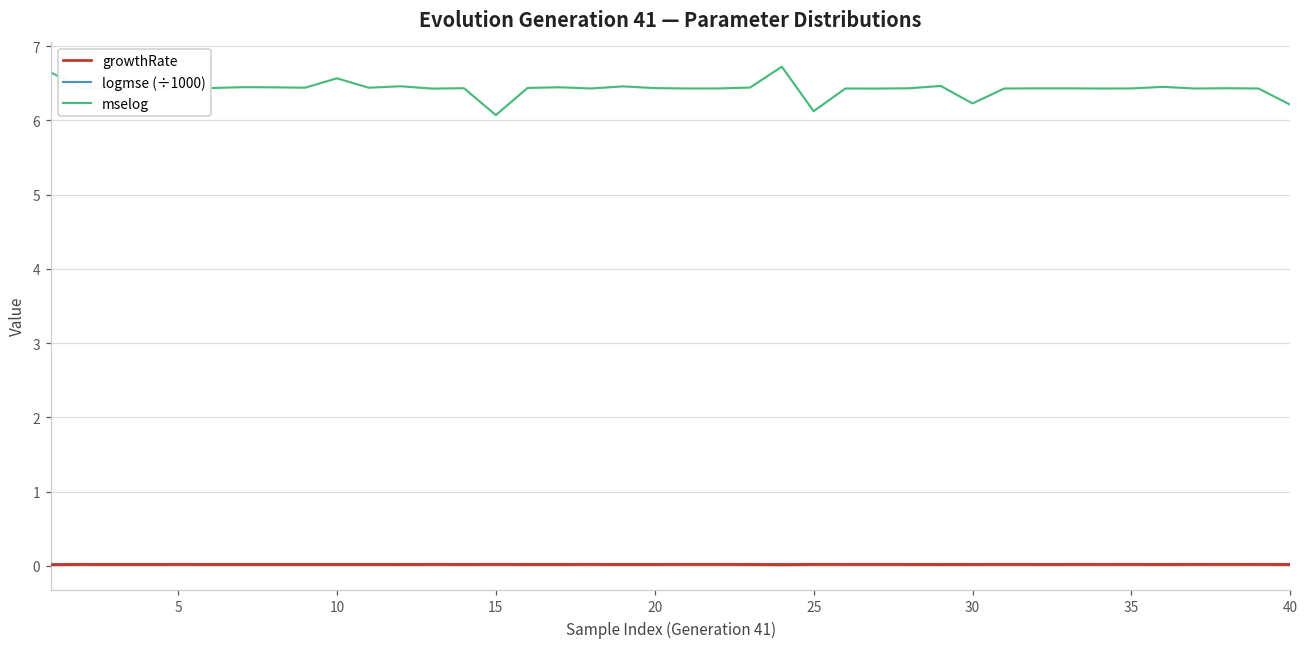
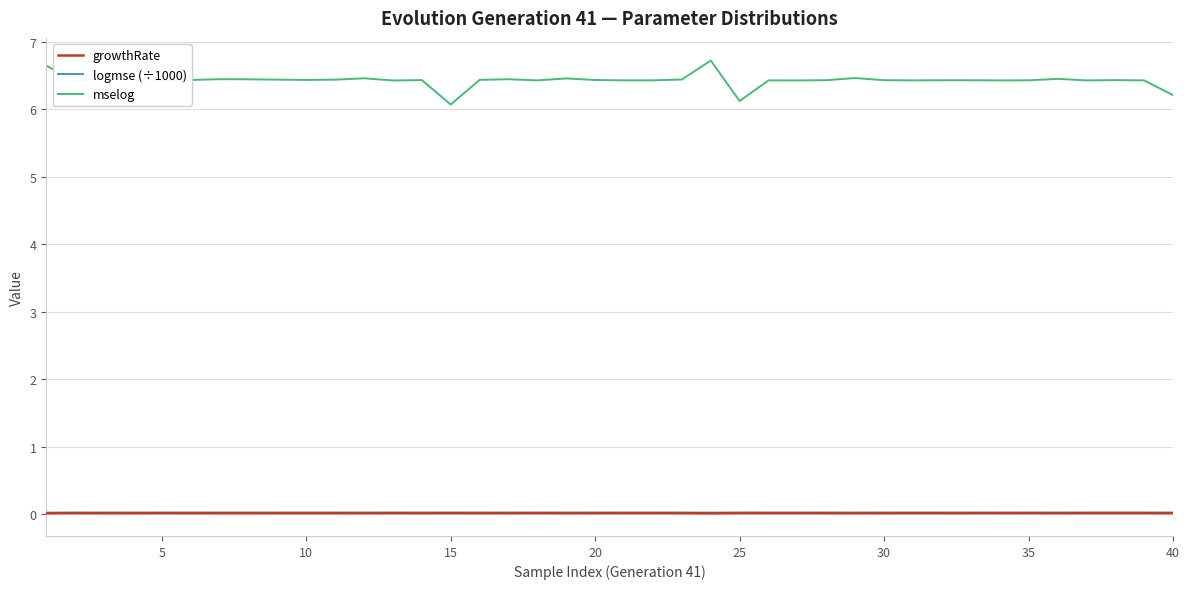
mselog, 10: 6.6 -> 6.4
mselog, 30: 6.2 -> 6.4
